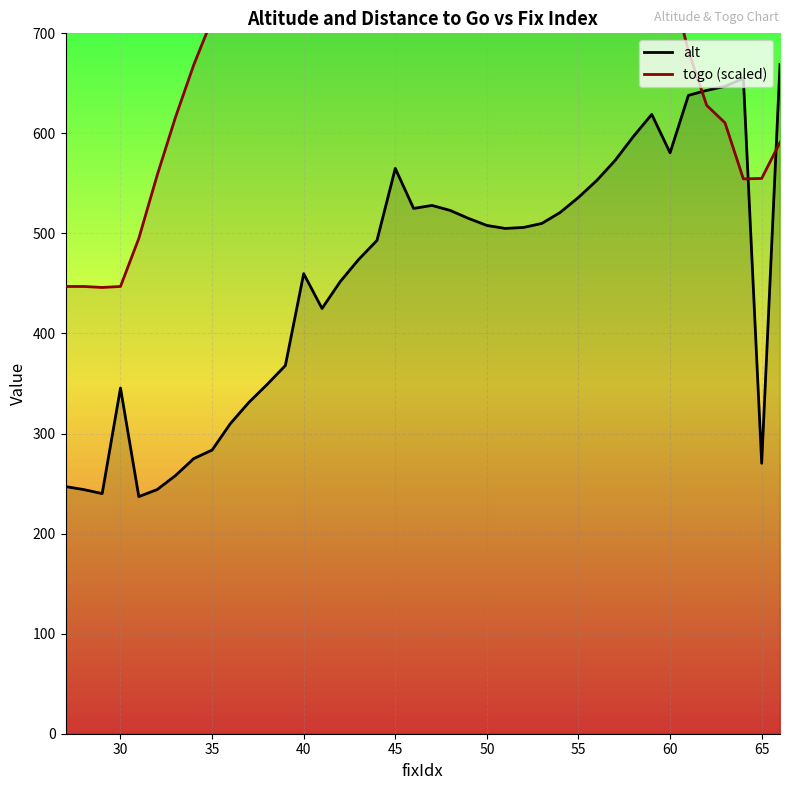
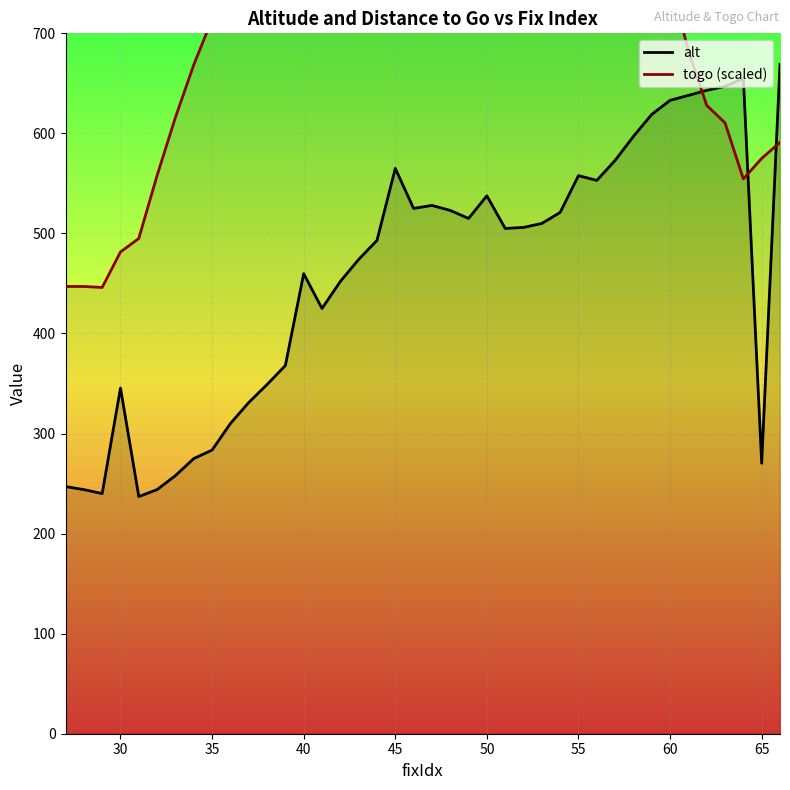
togo (scaled), 30: 447 -> 481
alt, 50: 508 -> 538
alt, 55: 536 -> 558
alt, 60: 581 -> 633
togo (scaled), 65: 555 -> 575
